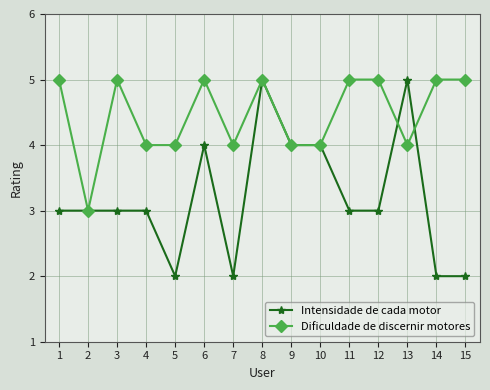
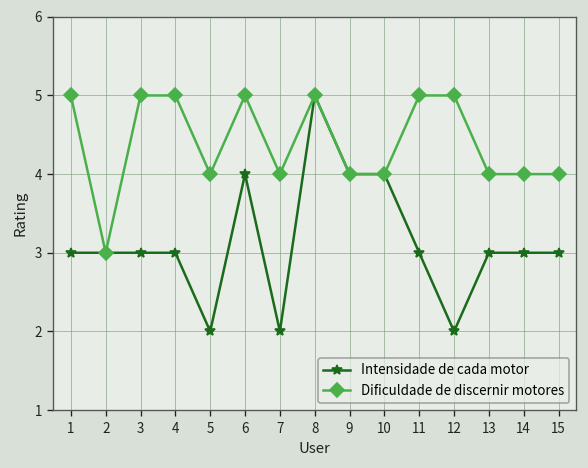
Dificuldade de discernir motores, 4: 4 -> 5
Intensidade de cada motor, 12: 3 -> 2
Intensidade de cada motor, 13: 5 -> 3
Intensidade de cada motor, 14: 2 -> 3
Dificuldade de discernir motores, 14: 5 -> 4
Intensidade de cada motor, 15: 2 -> 3
Dificuldade de discernir motores, 15: 5 -> 4
